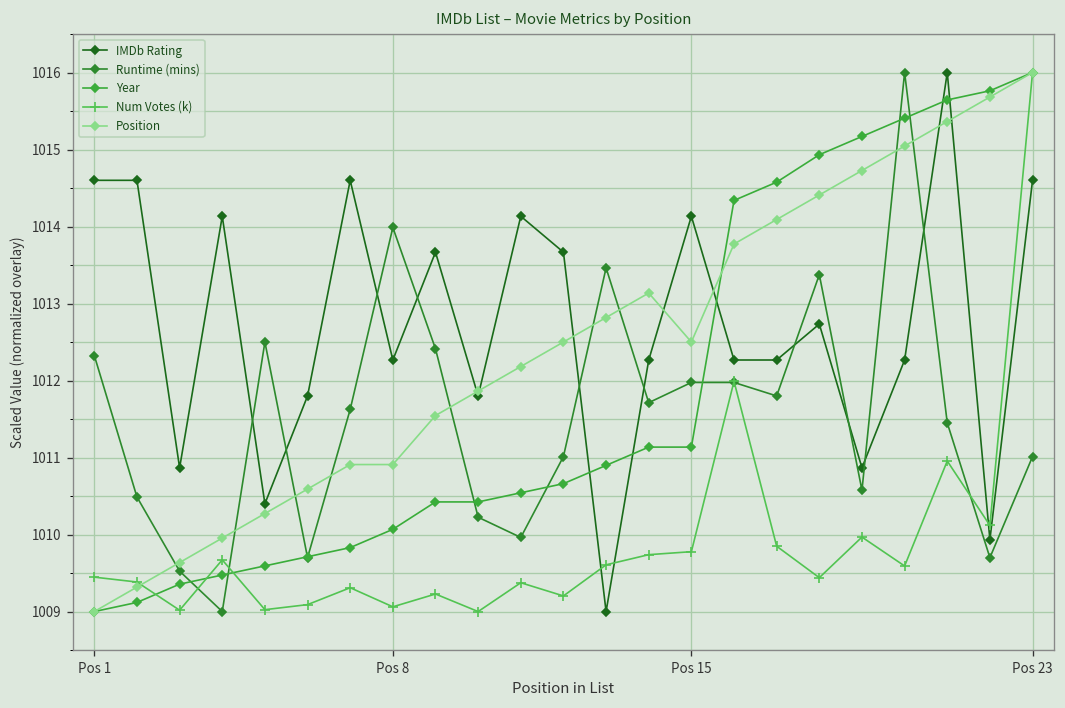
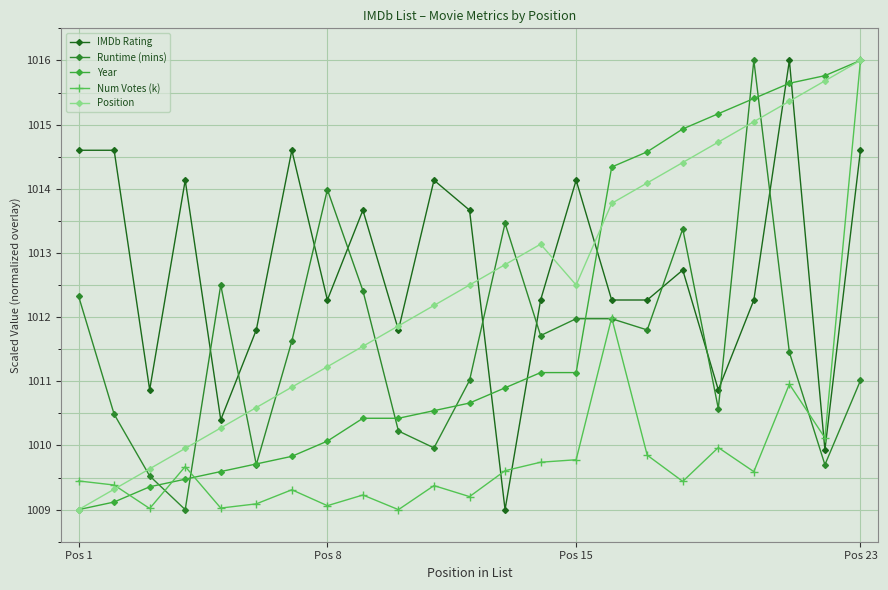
Position, Pos 8: 1010.9 -> 1011.2
